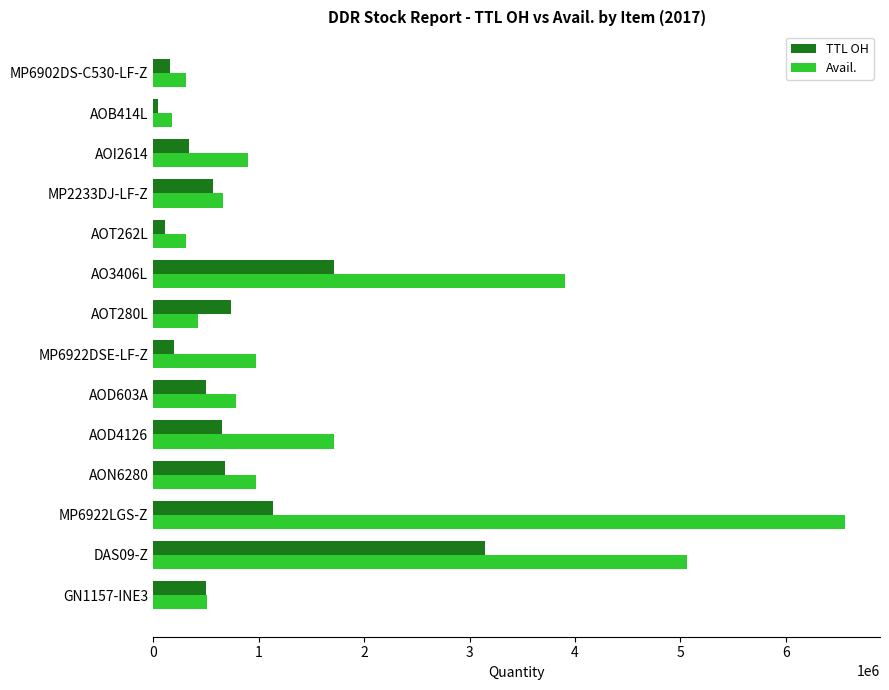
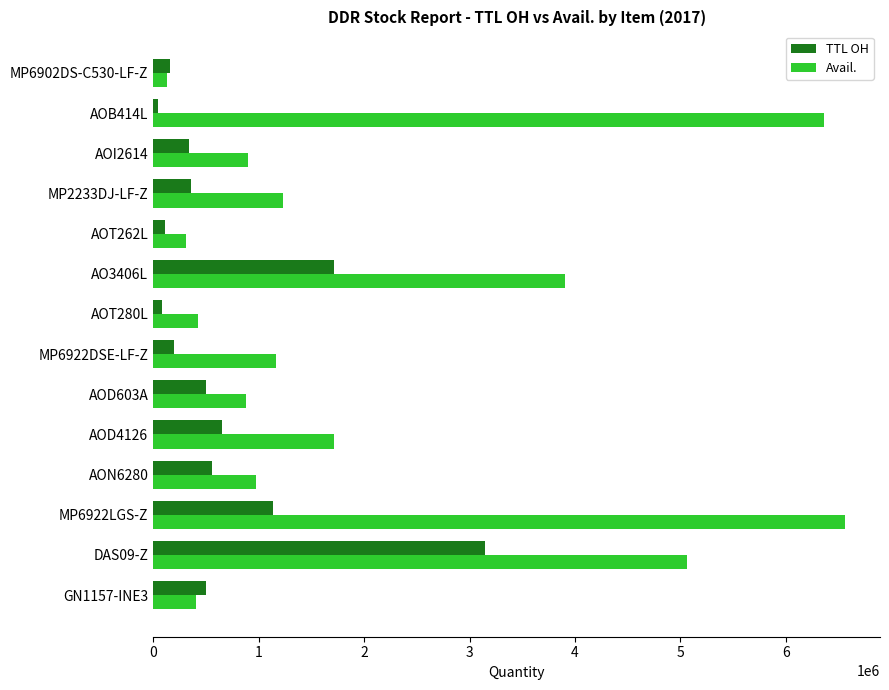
Avail., MP6902DS-C530-LF-Z: 310000 -> 130000
Avail., AOB414L: 180000 -> 6360000
TTL OH, MP2233DJ-LF-Z: 570000 -> 360000
Avail., MP2233DJ-LF-Z: 660000 -> 1230000
TTL OH, AOT280L: 740000 -> 80000
Avail., MP6922DSE-LF-Z: 980000 -> 1170000
Avail., AOD603A: 780000 -> 880000
TTL OH, AON6280: 680000 -> 560000
Avail., GN1157-INE3: 510000 -> 410000
